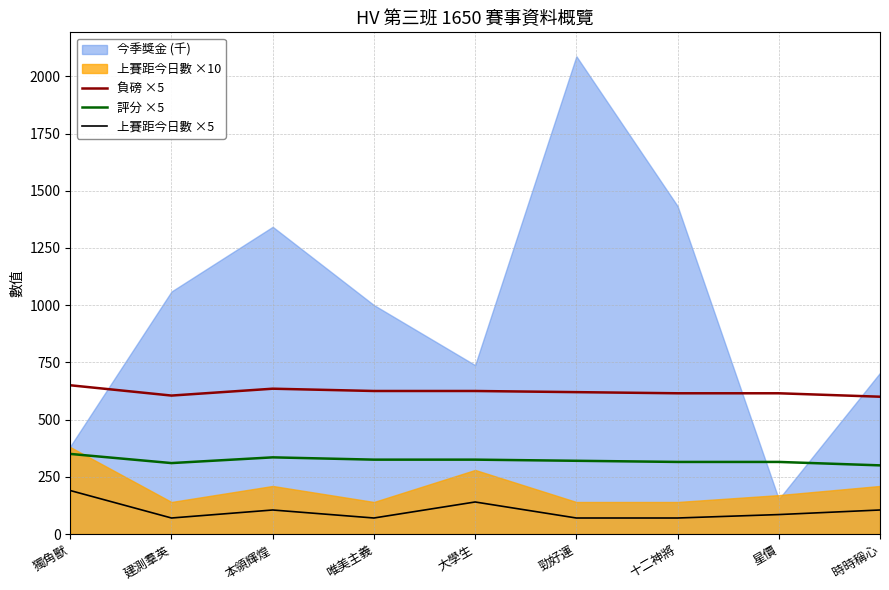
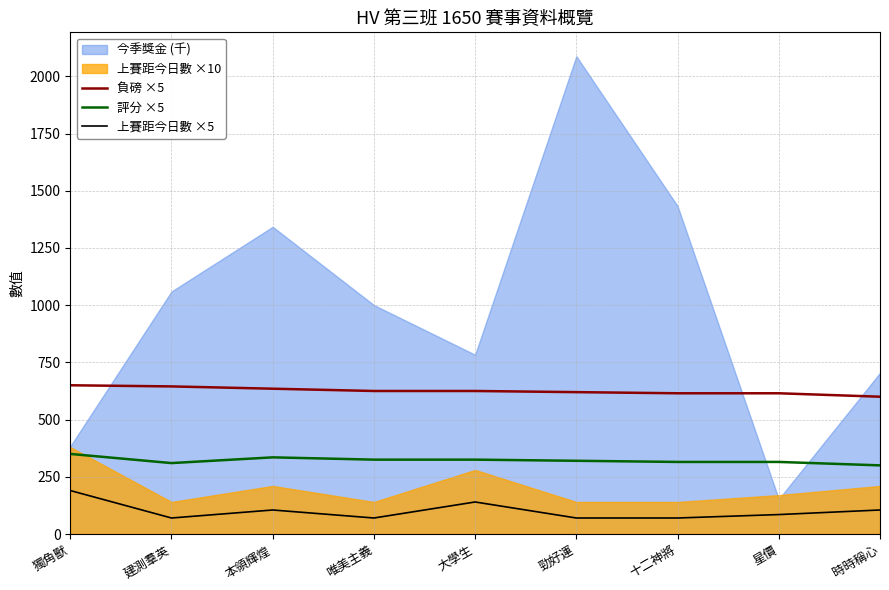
負磅 ×5, 建測羣英: 610 -> 650
今季獎金 (千), 大學生: 740 -> 780
